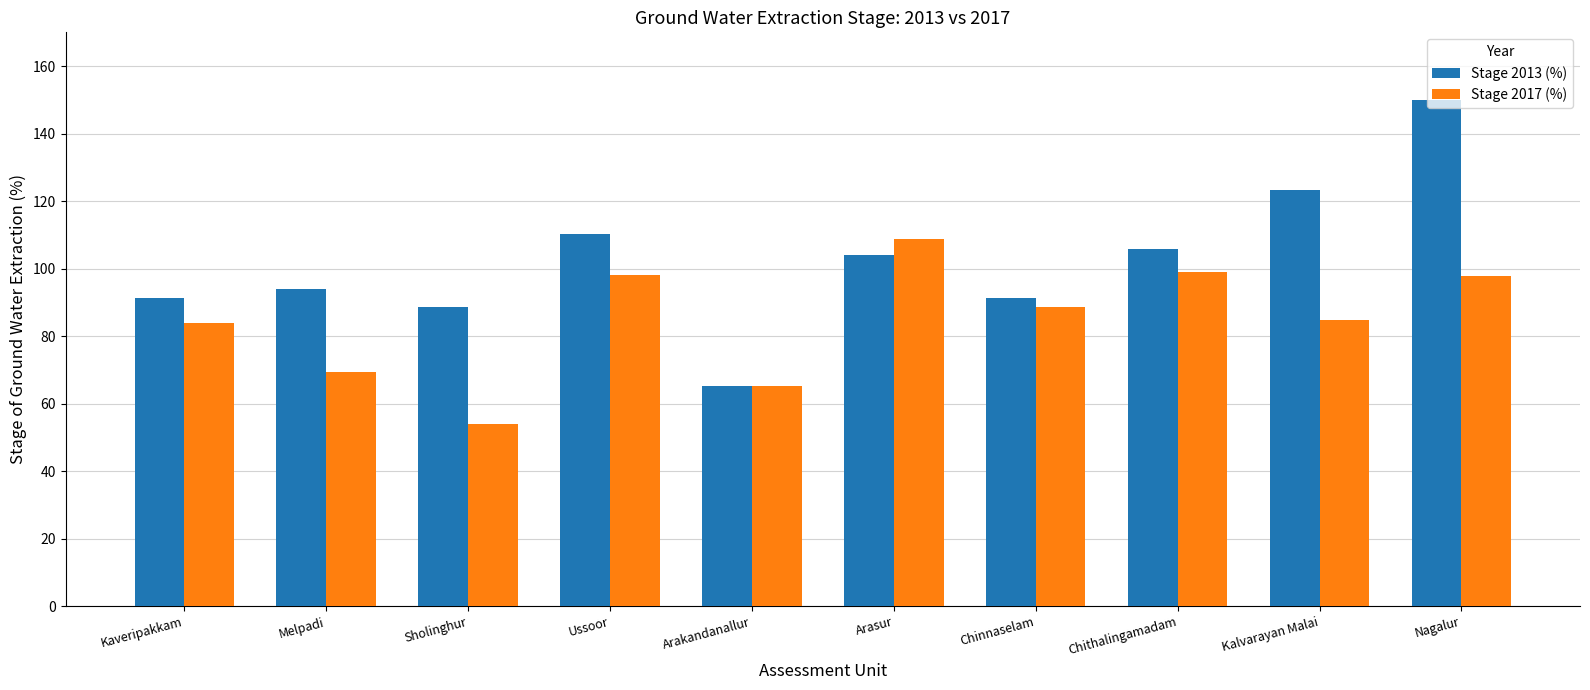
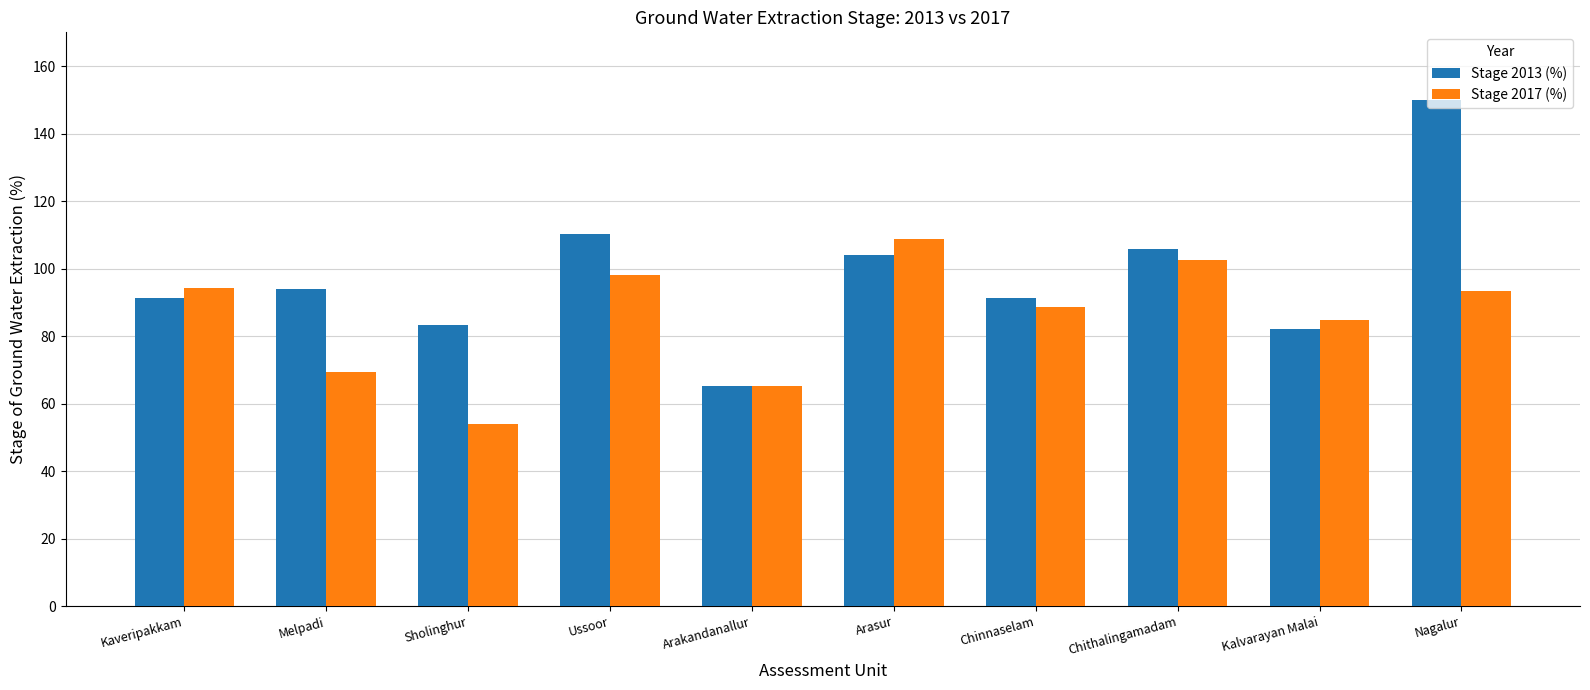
Stage 2017 (%), Kaveripakkam: 84 -> 94
Stage 2013 (%), Sholinghur: 89 -> 83
Stage 2017 (%), Chithalingamadam: 99 -> 102
Stage 2013 (%), Kalvarayan Malai: 123 -> 82
Stage 2017 (%), Nagalur: 98 -> 93
